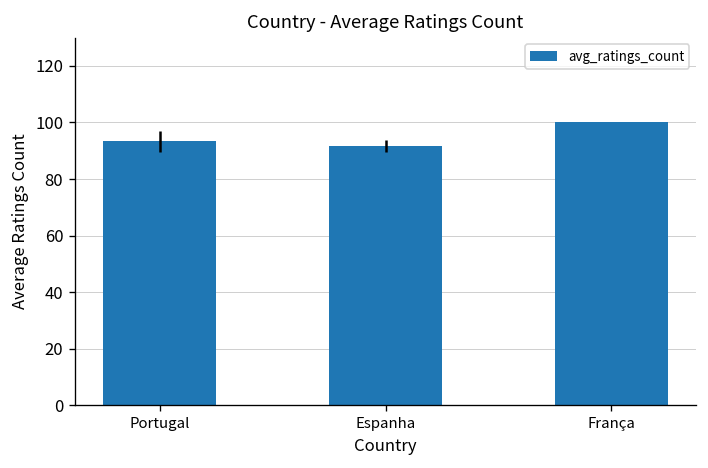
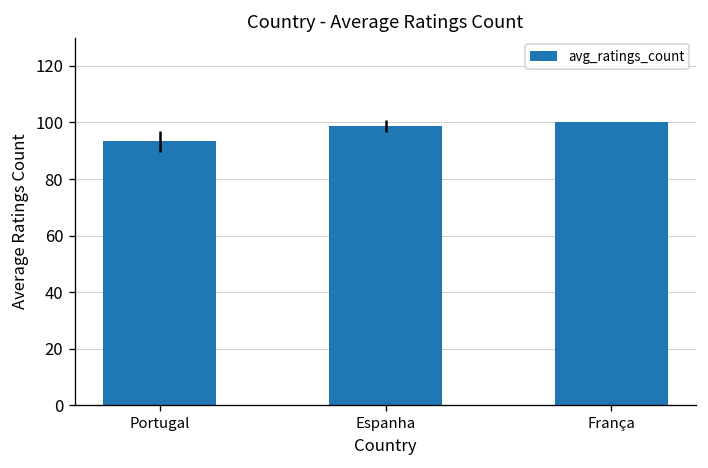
Espanha: 92 -> 99
